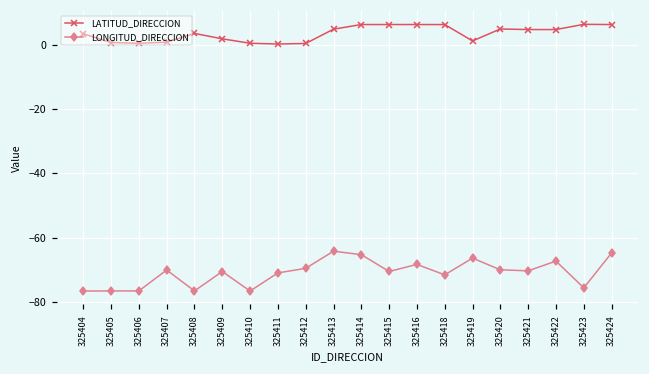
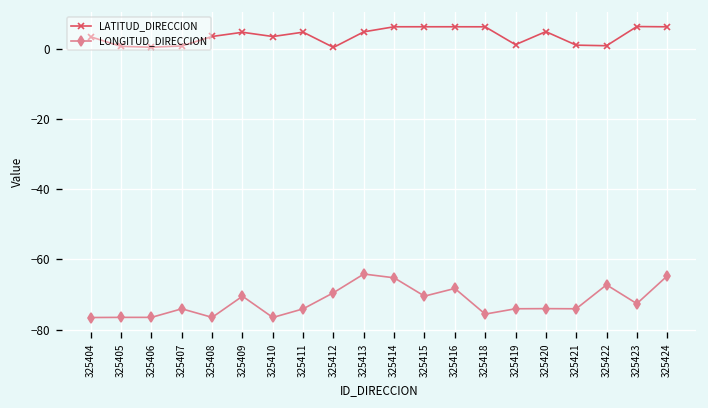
LONGITUD_DIRECCION, 325407: -70 -> -74
LATITUD_DIRECCION, 325409: 2 -> 5
LATITUD_DIRECCION, 325410: 0 -> 3
LATITUD_DIRECCION, 325411: 0 -> 5
LONGITUD_DIRECCION, 325411: -71 -> -74
LONGITUD_DIRECCION, 325418: -72 -> -76
LONGITUD_DIRECCION, 325419: -66 -> -74
LONGITUD_DIRECCION, 325420: -70 -> -74
LATITUD_DIRECCION, 325421: 5 -> 1
LONGITUD_DIRECCION, 325421: -70 -> -74
LATITUD_DIRECCION, 325422: 5 -> 1
LONGITUD_DIRECCION, 325423: -76 -> -73
